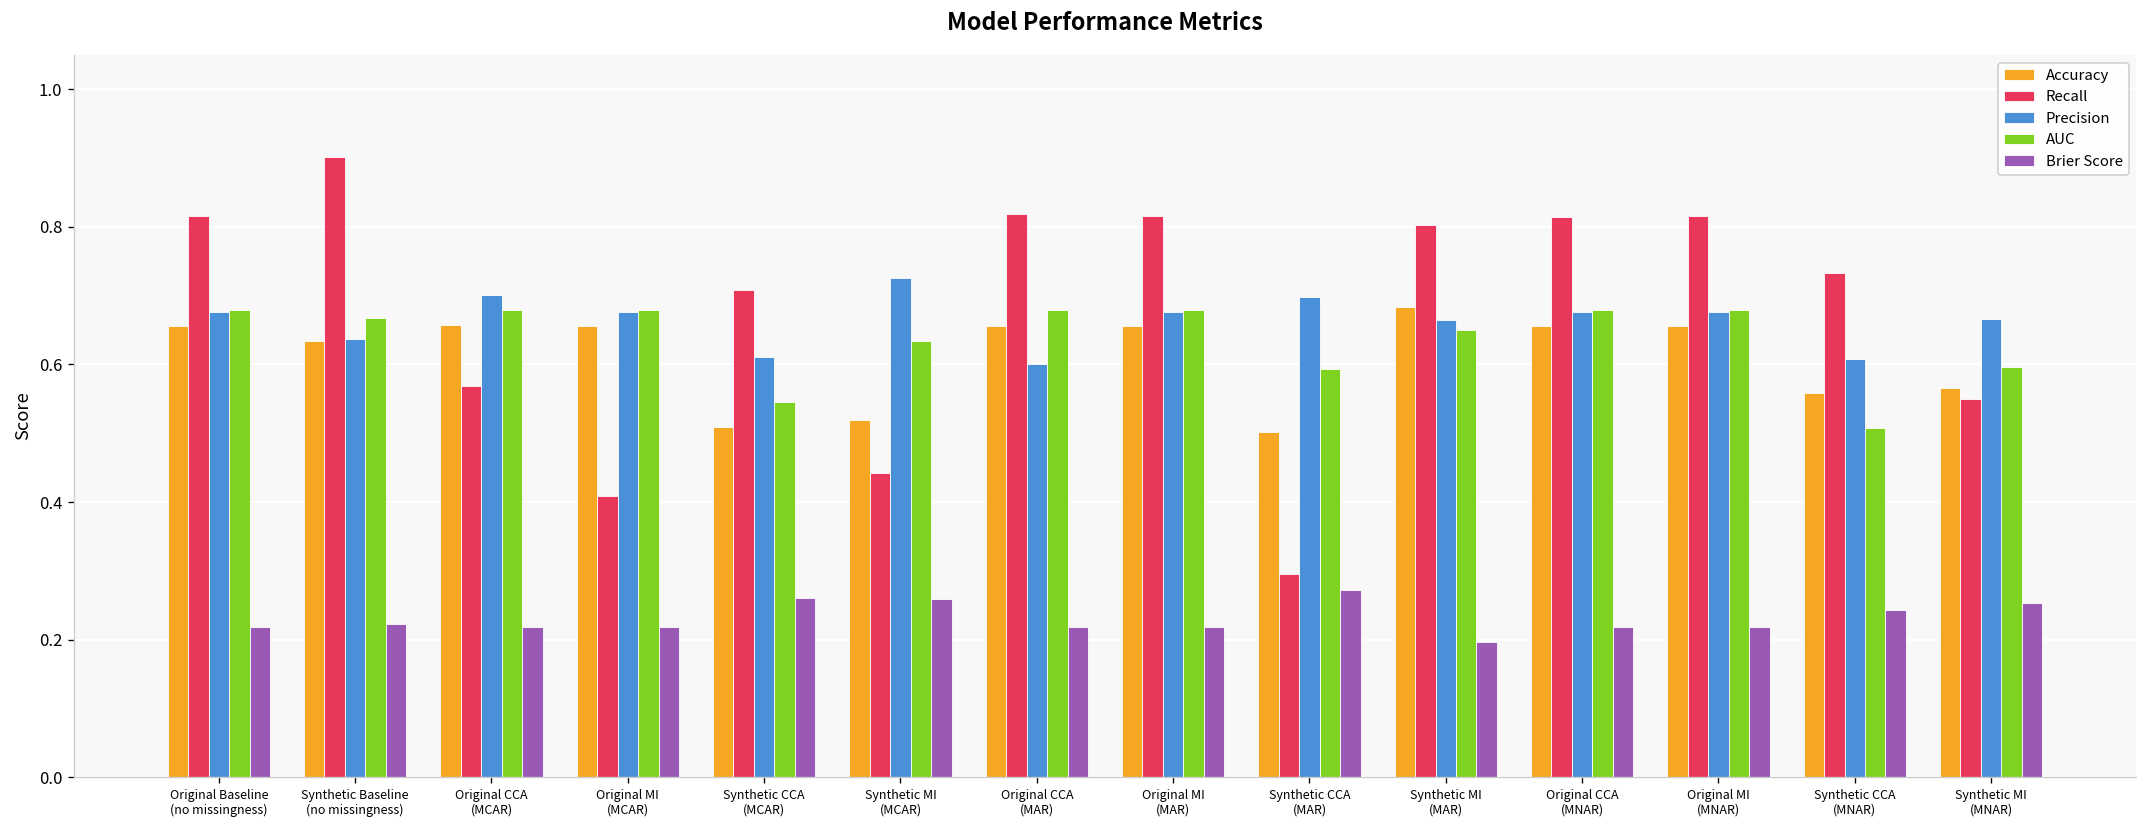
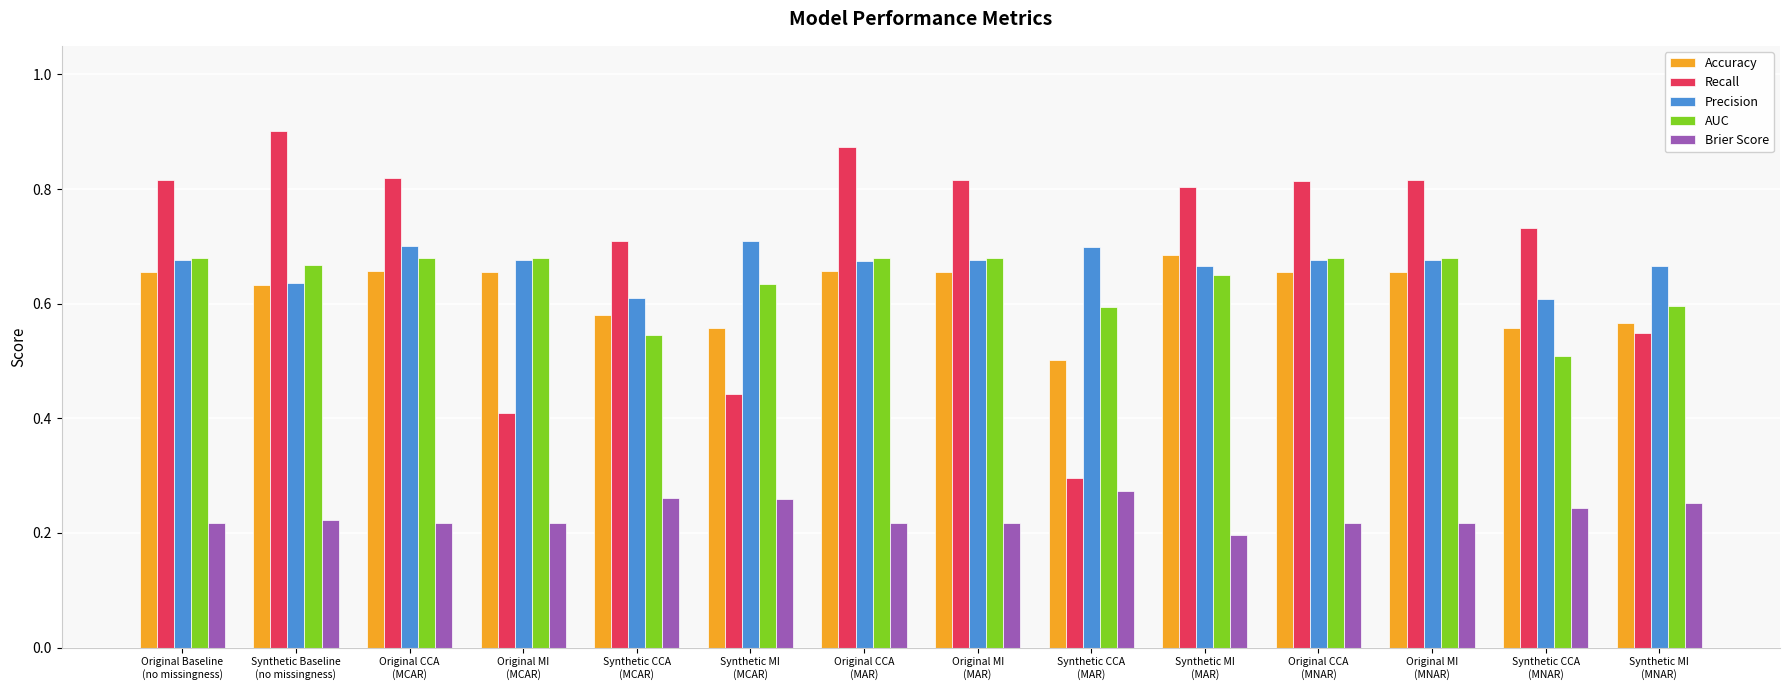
Recall, Original CCA (MCAR): 0.57 -> 0.82
Accuracy, Synthetic CCA (MCAR): 0.51 -> 0.58
Accuracy, Synthetic MI (MCAR): 0.52 -> 0.56
Precision, Synthetic MI (MCAR): 0.73 -> 0.71
Recall, Original CCA (MAR): 0.82 -> 0.87
Precision, Original CCA (MAR): 0.60 -> 0.68
